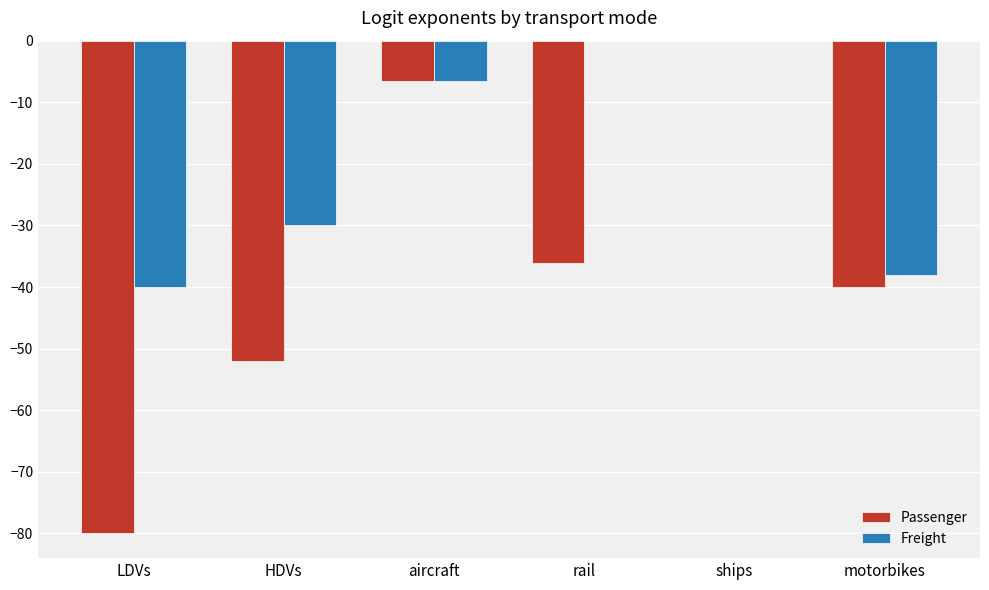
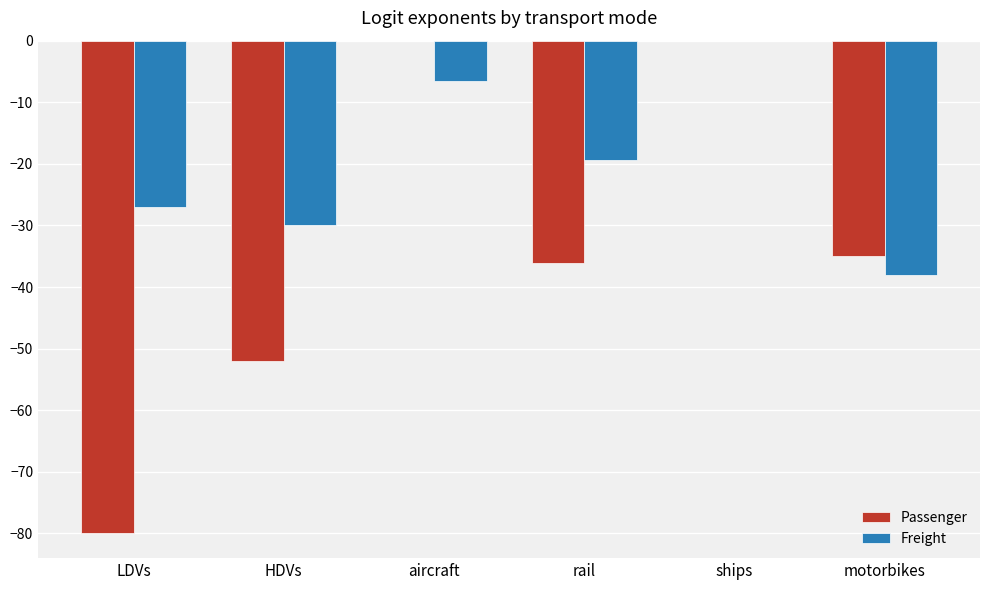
Freight, LDVs: -40 -> -27
Passenger, aircraft: -7 -> 0
Freight, rail: 0 -> -19
Passenger, motorbikes: -40 -> -35
